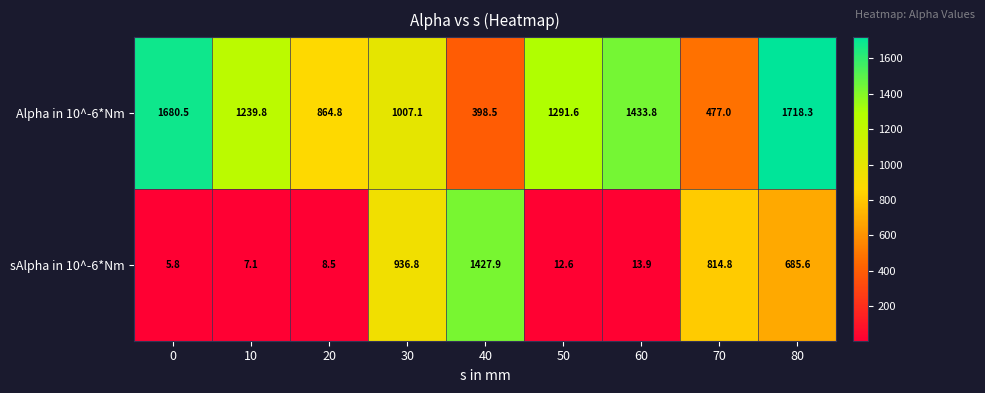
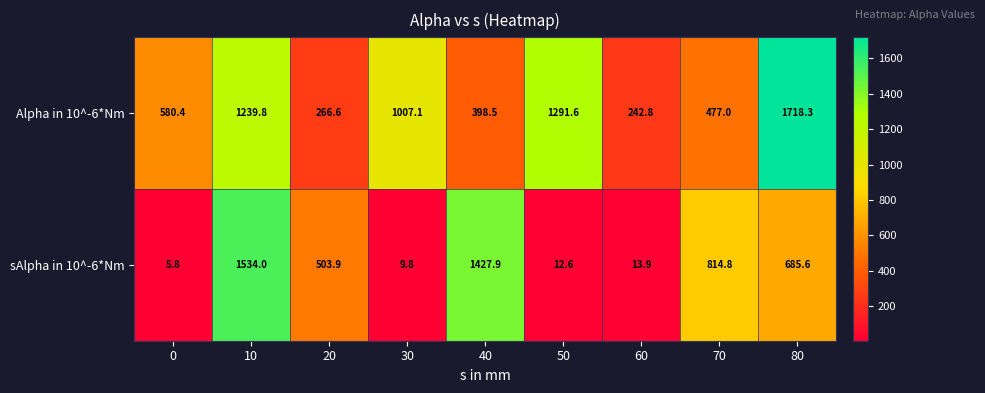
Alpha in 10^-6*Nm, 0: 1680.5 -> 580.4
Alpha in 10^-6*Nm, 20: 864.8 -> 266.6
Alpha in 10^-6*Nm, 60: 1433.8 -> 242.8
sAlpha in 10^-6*Nm, 10: 7.1 -> 1534.0
sAlpha in 10^-6*Nm, 20: 8.5 -> 503.9
sAlpha in 10^-6*Nm, 30: 936.8 -> 9.8
